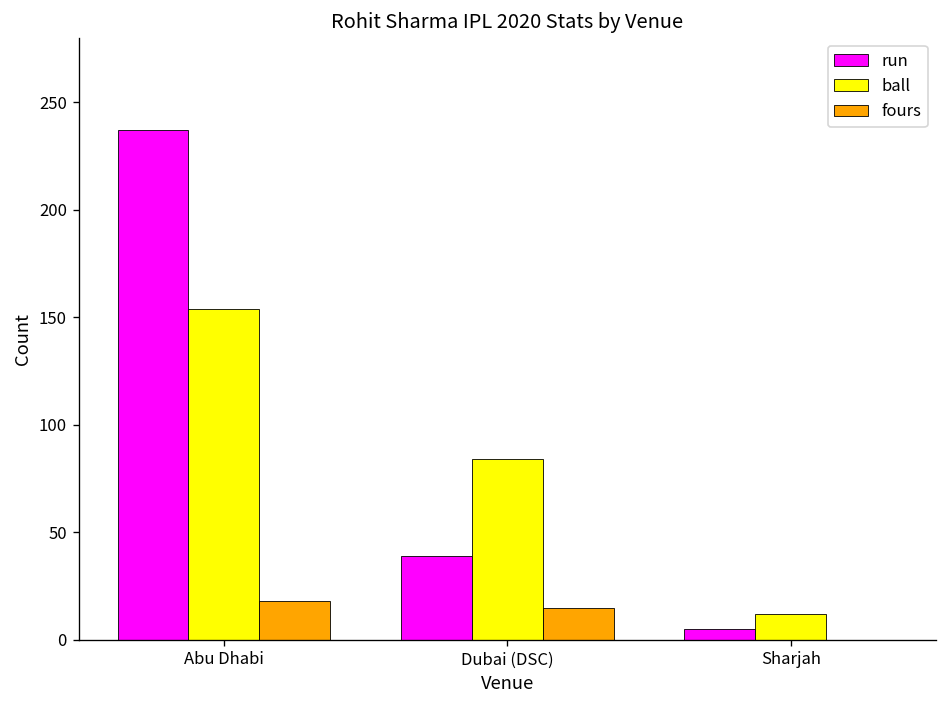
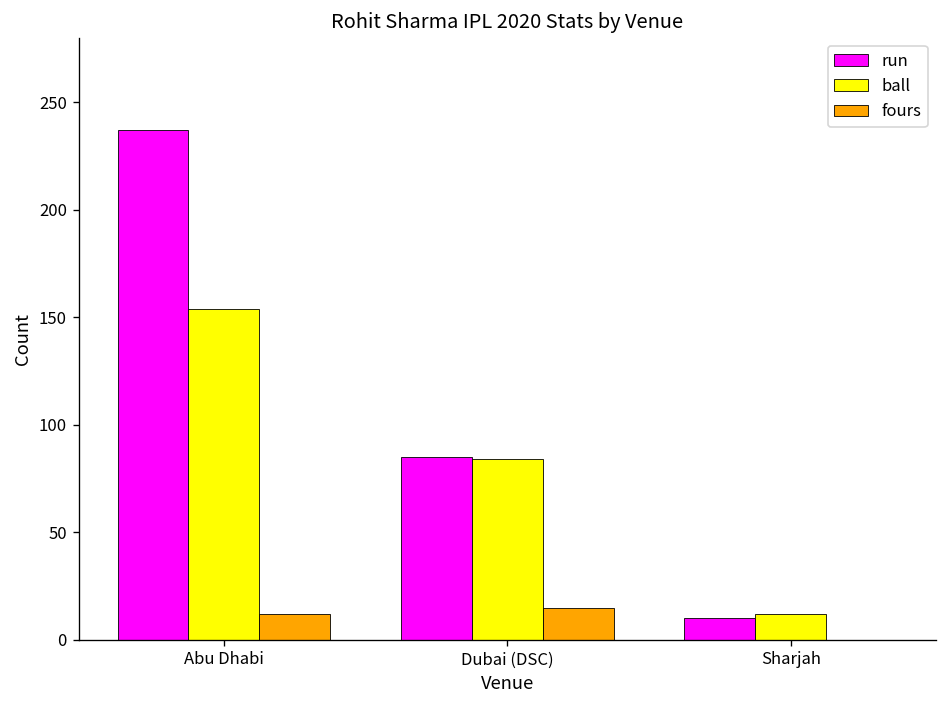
fours, Abu Dhabi: 18 -> 12
run, Dubai (DSC): 39 -> 85
run, Sharjah: 5 -> 10
